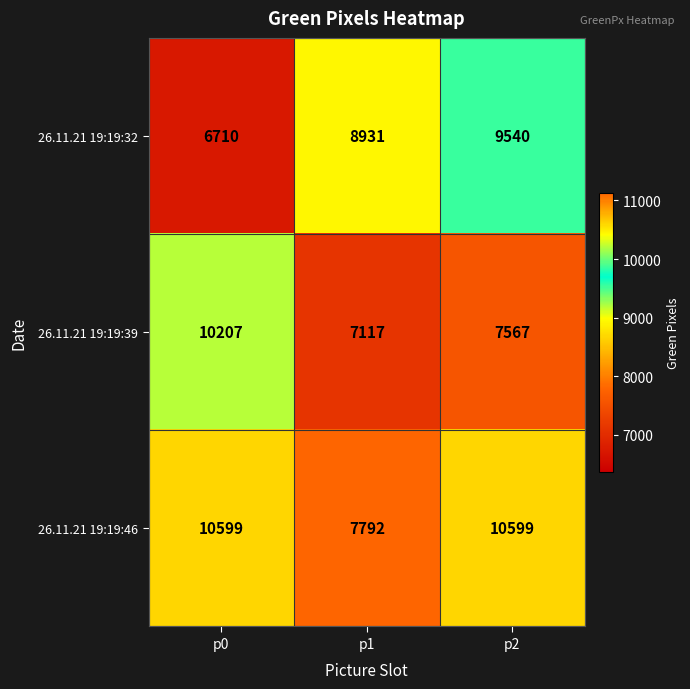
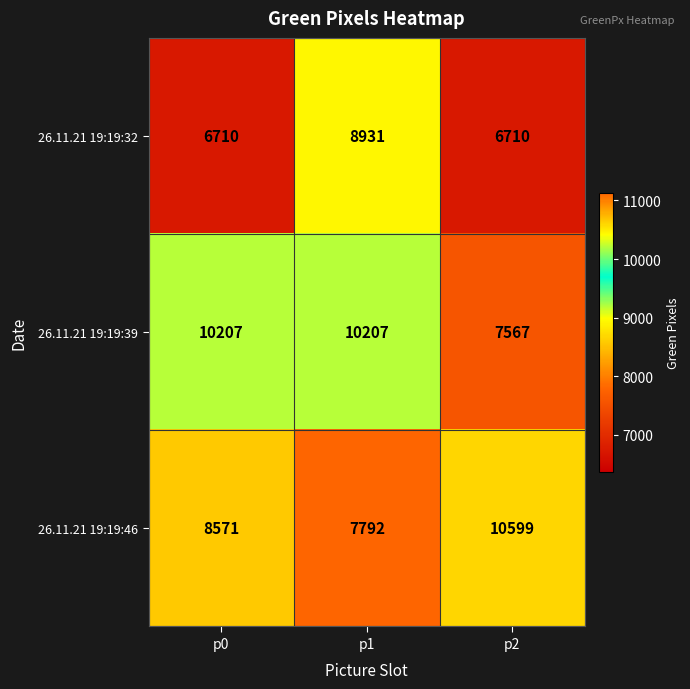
26.11.21 19:19:32, p2: 9540 -> 6710
26.11.21 19:19:39, p1: 7117 -> 10207
26.11.21 19:19:46, p0: 10599 -> 8571
